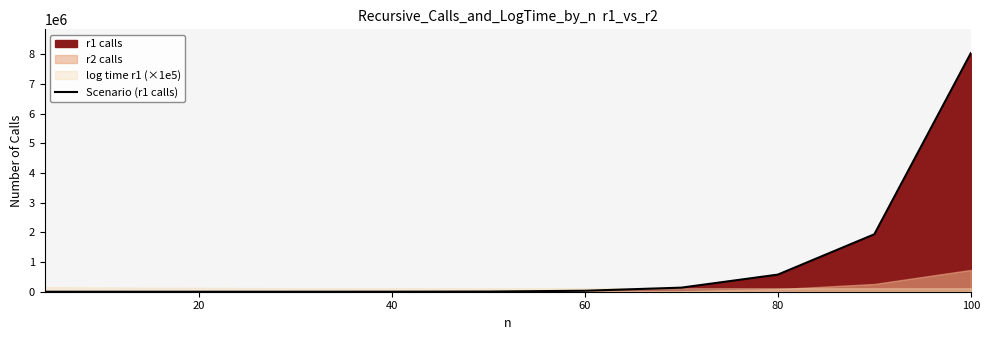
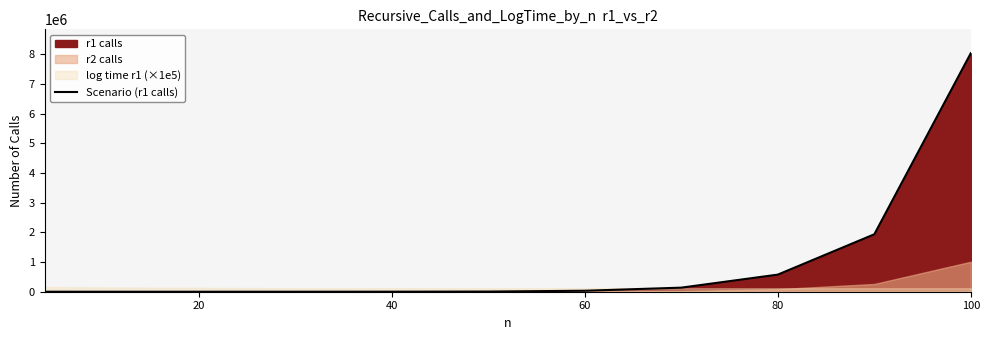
r2 calls, 100: 700000 -> 1000000
